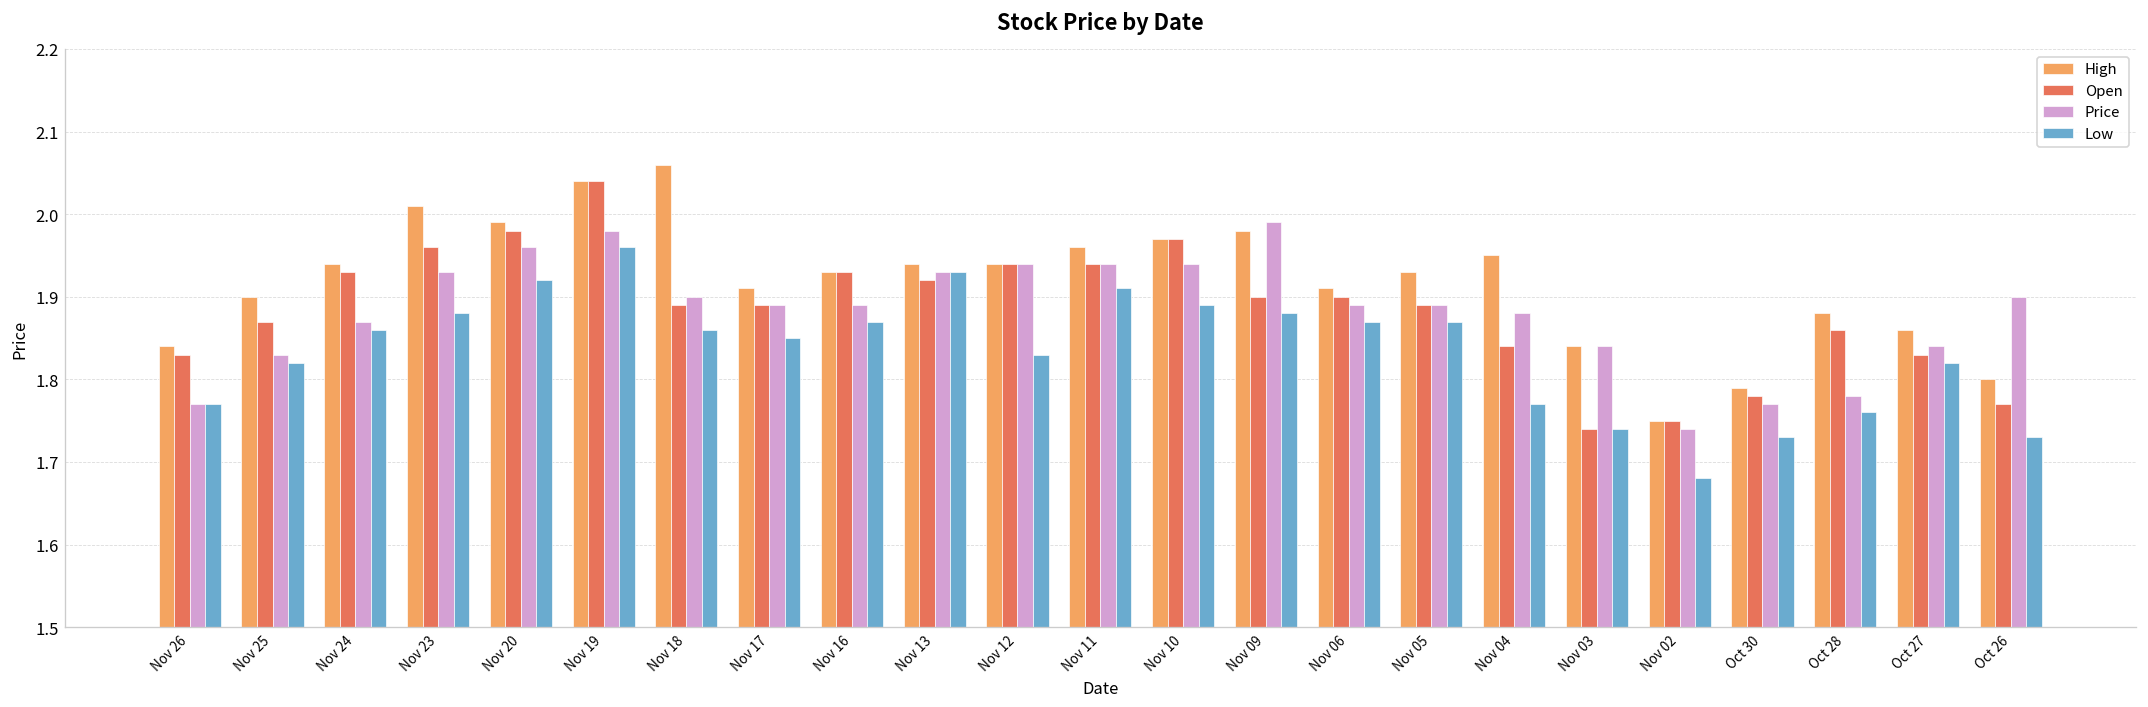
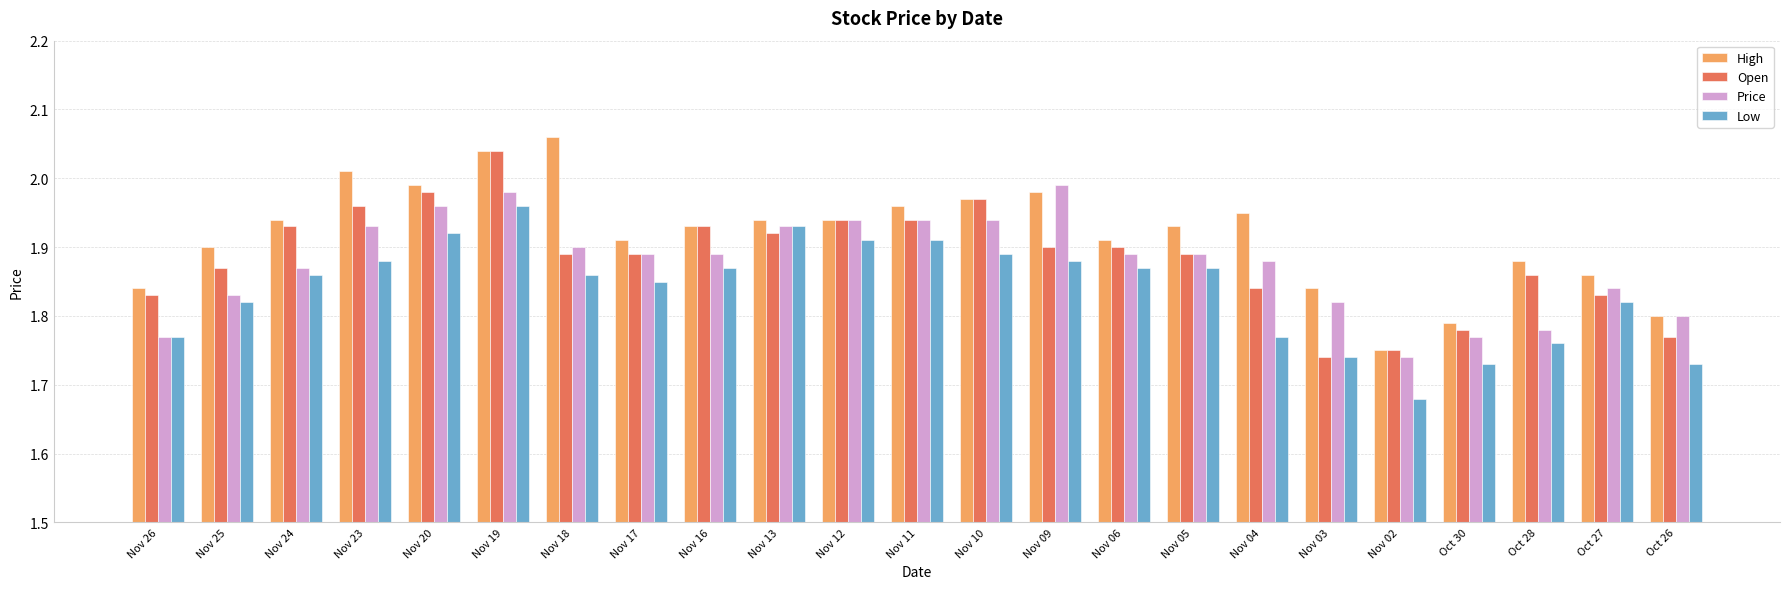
Low, Nov 12: 1.83 -> 1.91
Price, Nov 03: 1.84 -> 1.82
Price, Oct 26: 1.9 -> 1.8
